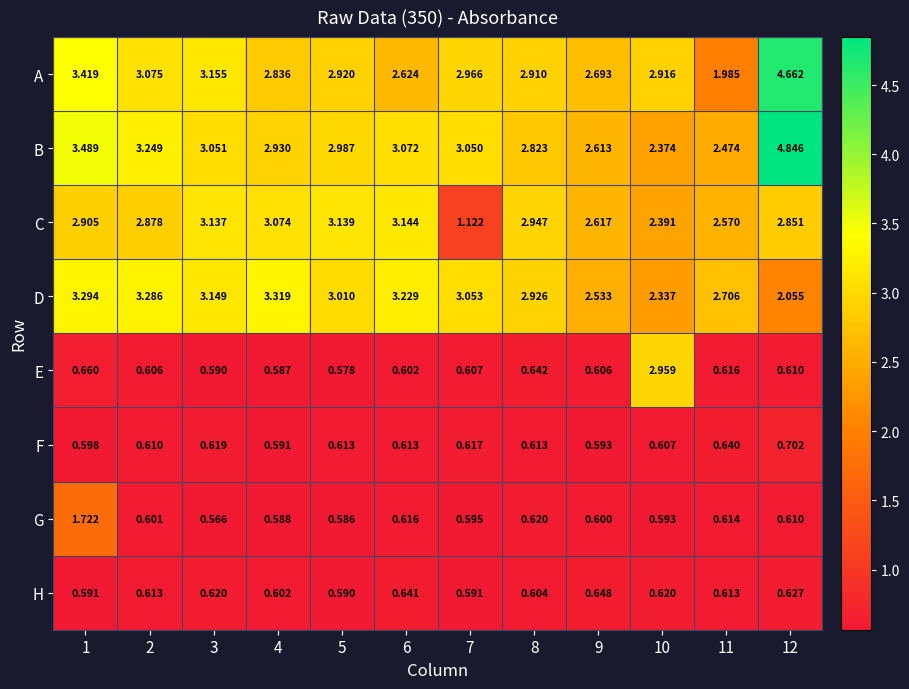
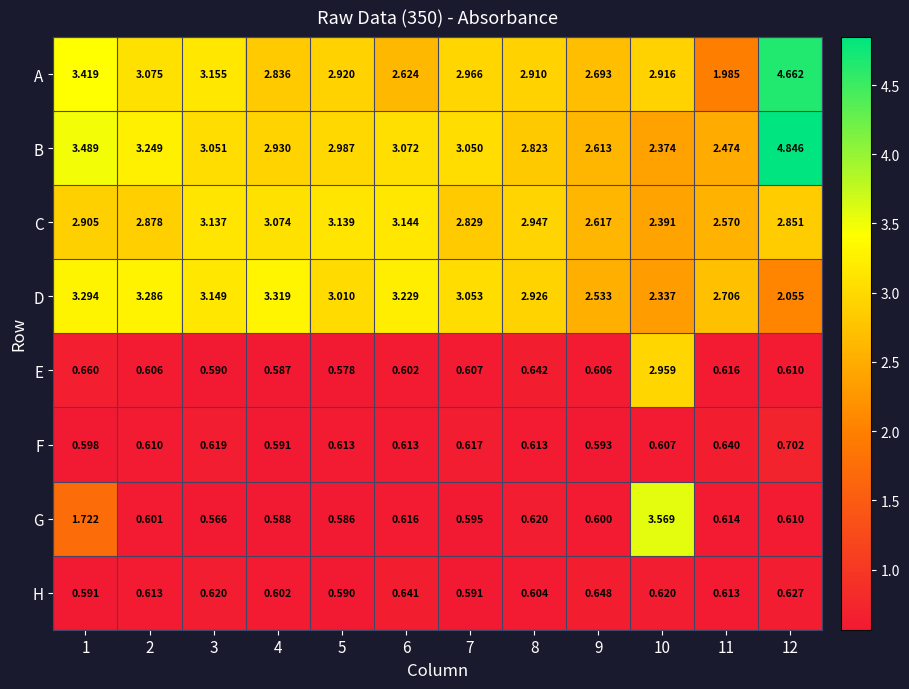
C, 7: 1.122 -> 2.829
G, 10: 0.593 -> 3.569
